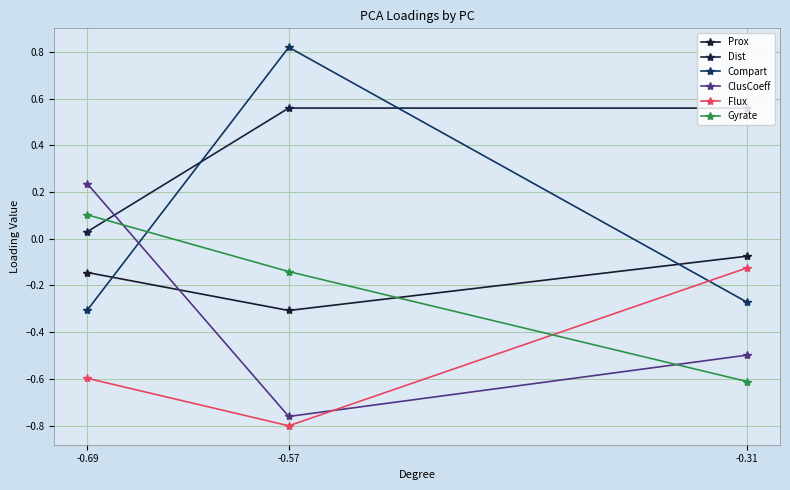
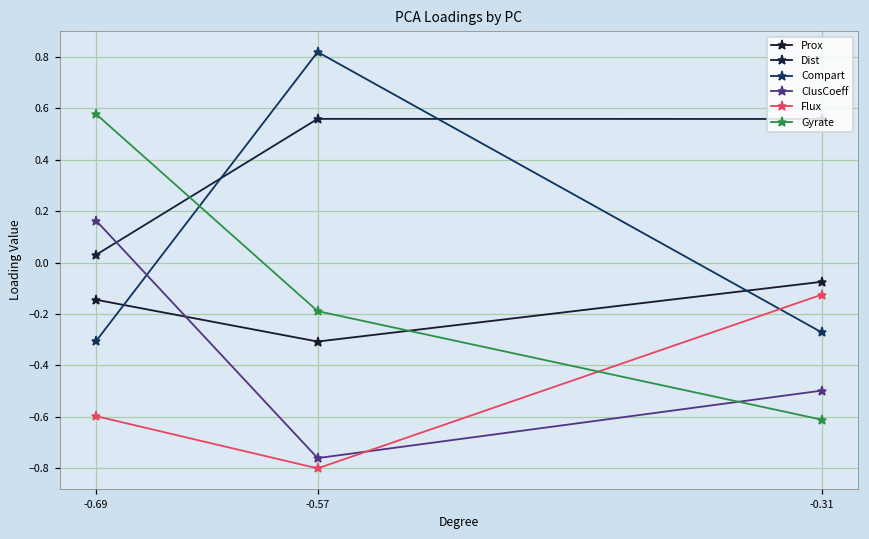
ClusCoeff, -0.69: 0.24 -> 0.16
Gyrate, -0.69: 0.10 -> 0.58
Gyrate, -0.57: -0.14 -> -0.19
